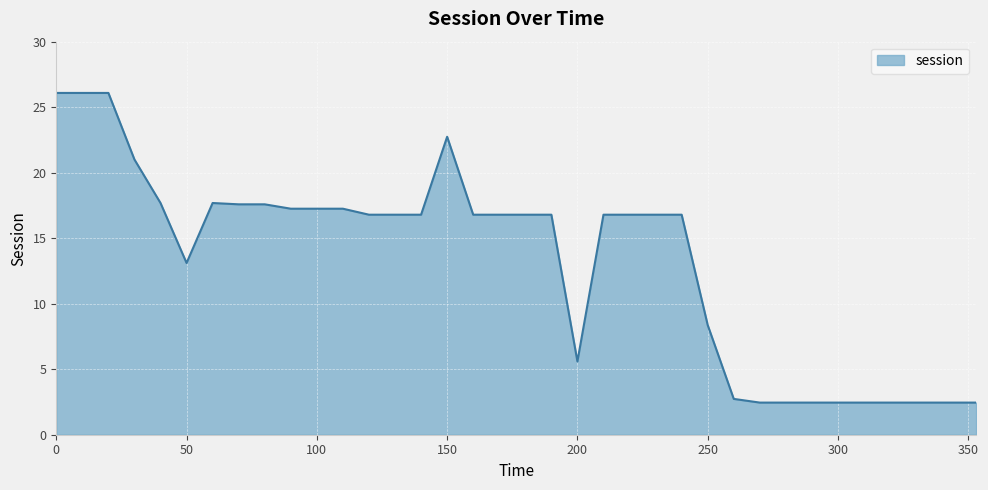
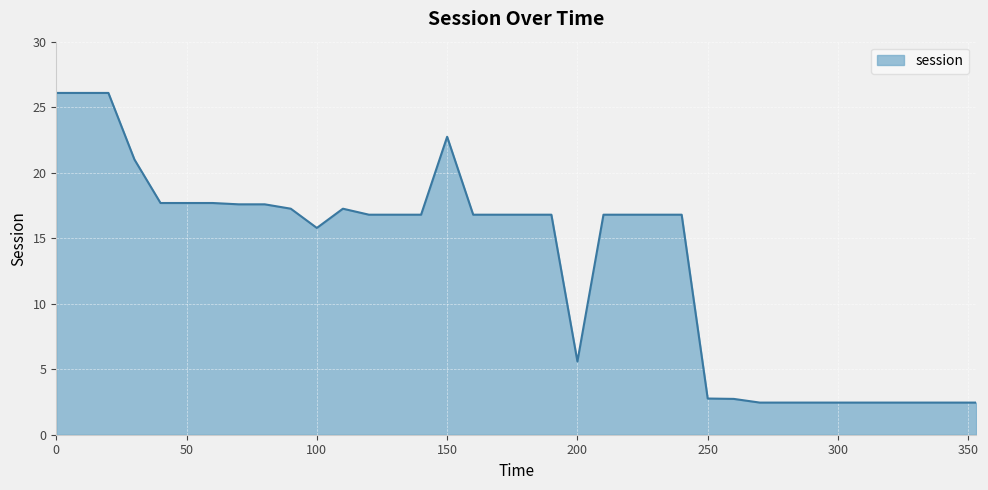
50: 13.1 -> 17.7
100: 17.3 -> 15.8
250: 8.4 -> 2.8
